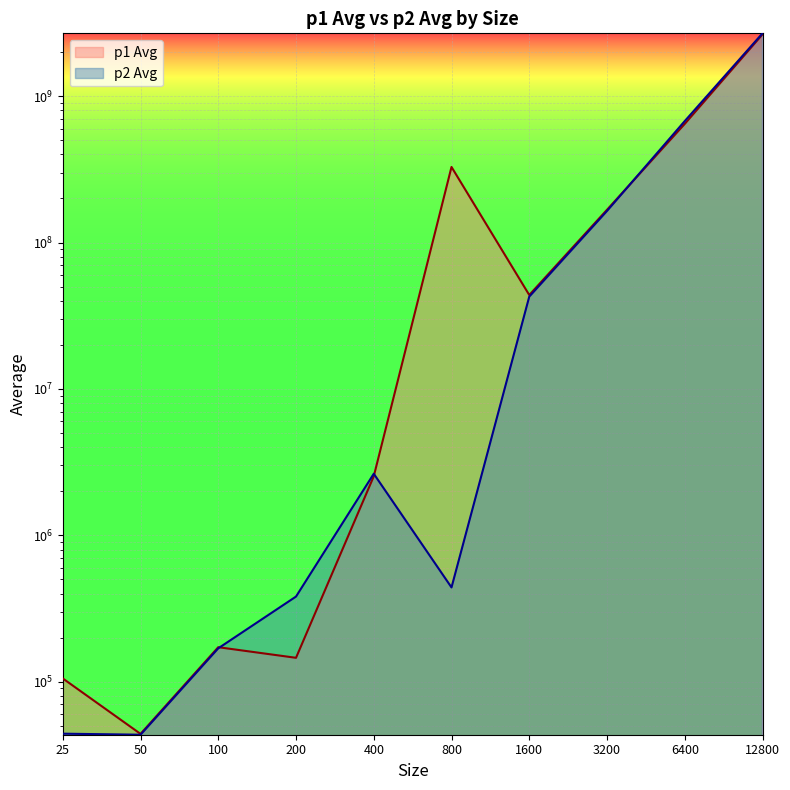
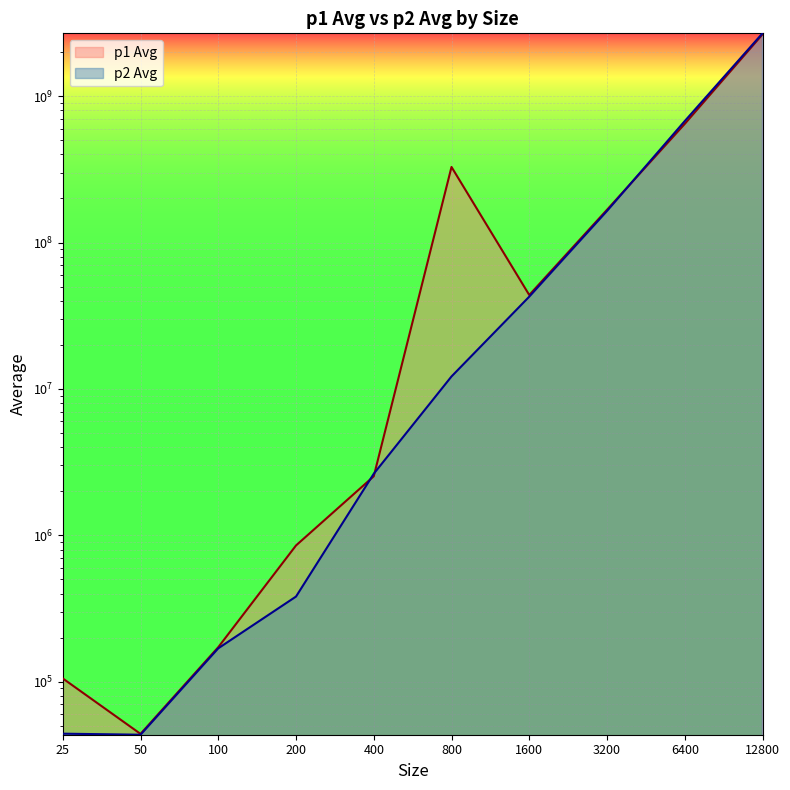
p1 Avg, 200: 150000 -> 900000
p2 Avg, 800: 440000 -> 12000000
